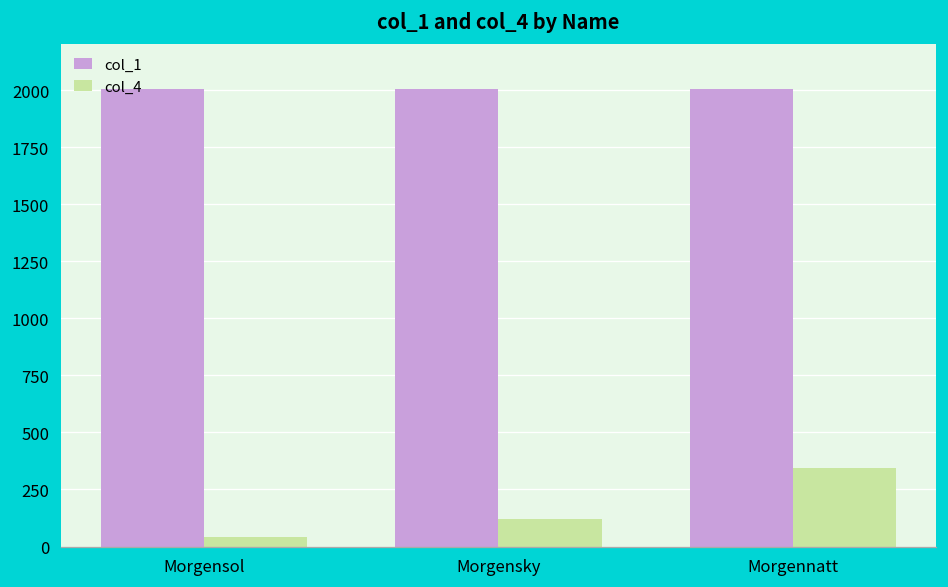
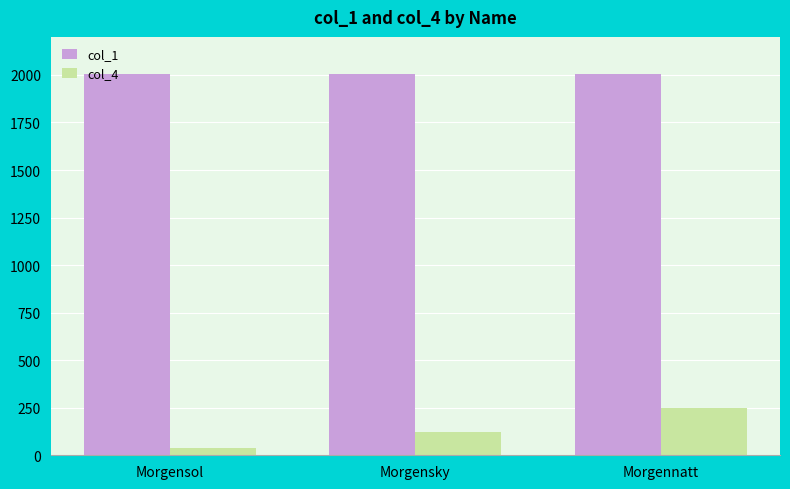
col_4, Morgennatt: 340 -> 250
